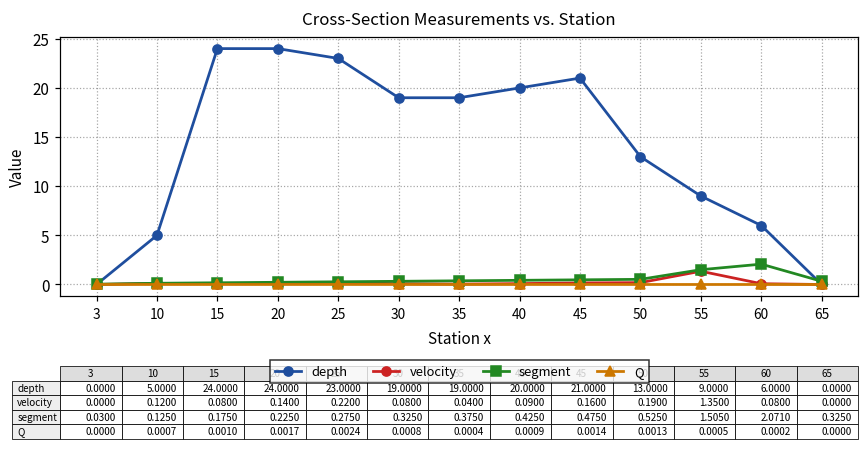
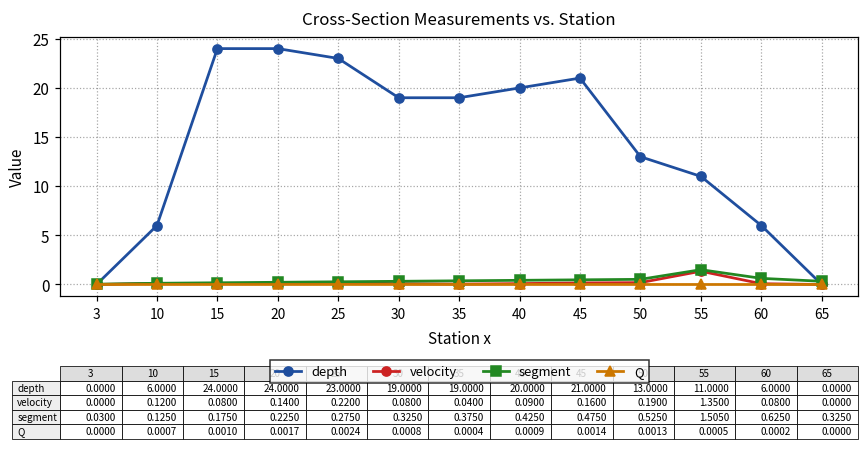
depth, 10: 5.0000 -> 6.0000
depth, 55: 9.0000 -> 11.0000
segment, 60: 2.0710 -> 0.6250
